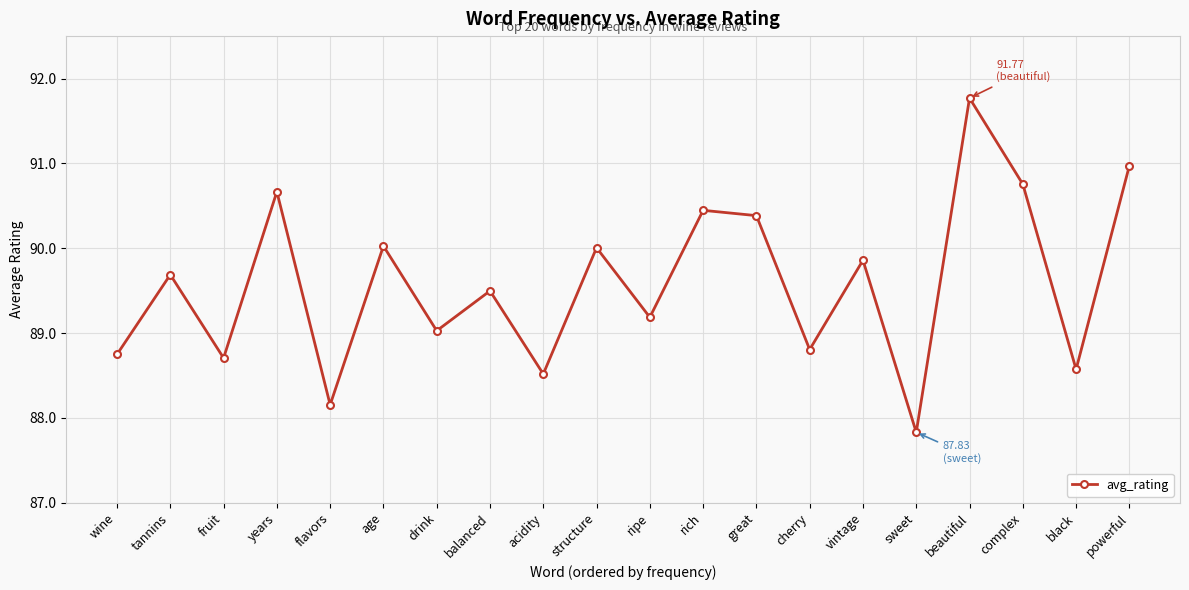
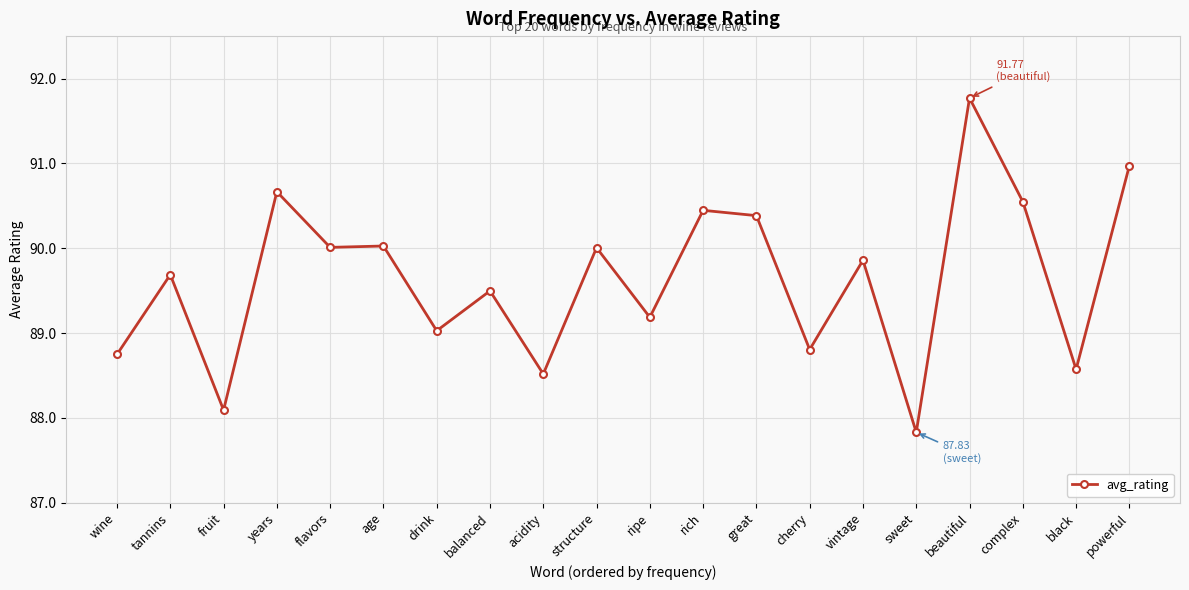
fruit: 88.7 -> 88.1
flavors: 88.2 -> 90.0
complex: 90.8 -> 90.5
